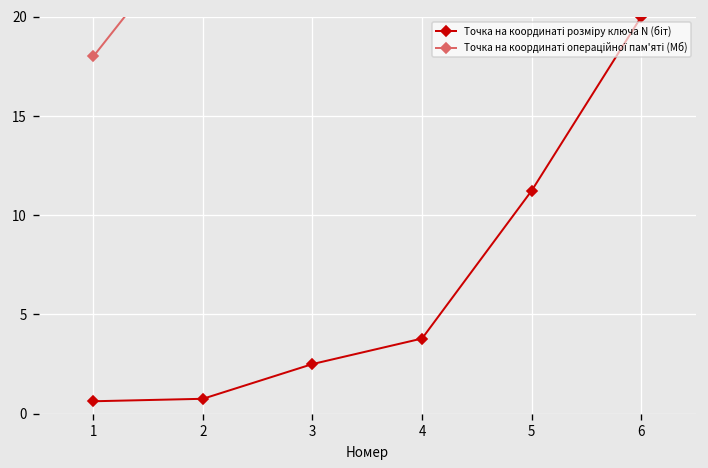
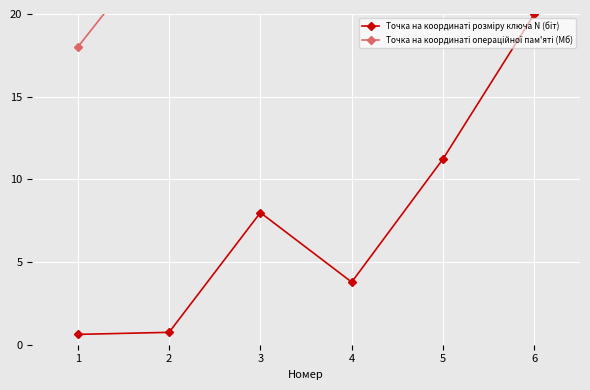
Точка на координаті розміру ключа N (біт), 3: 2.5 -> 8.0
